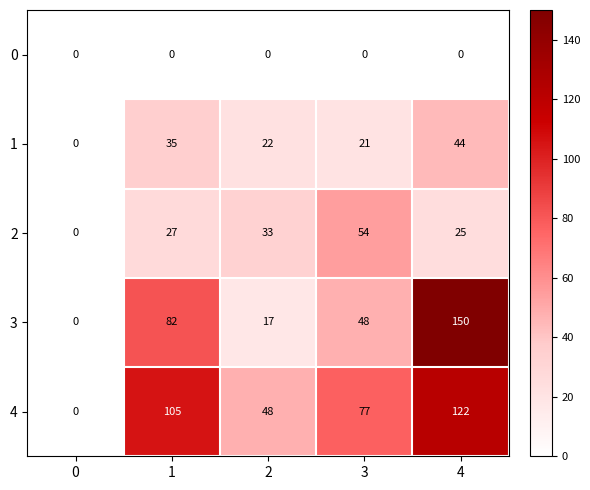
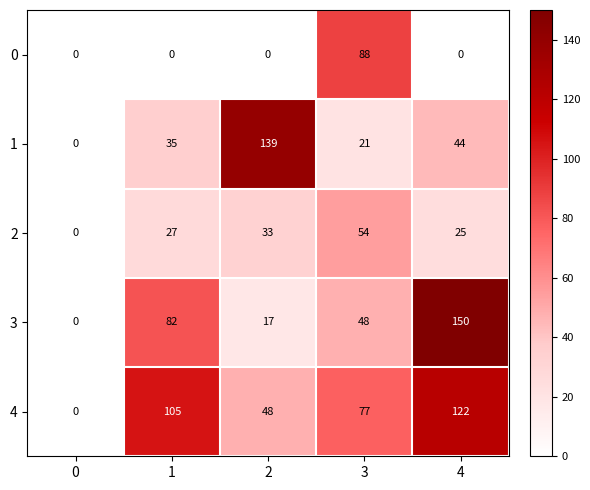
0, 3: 0 -> 88
1, 2: 22 -> 139
